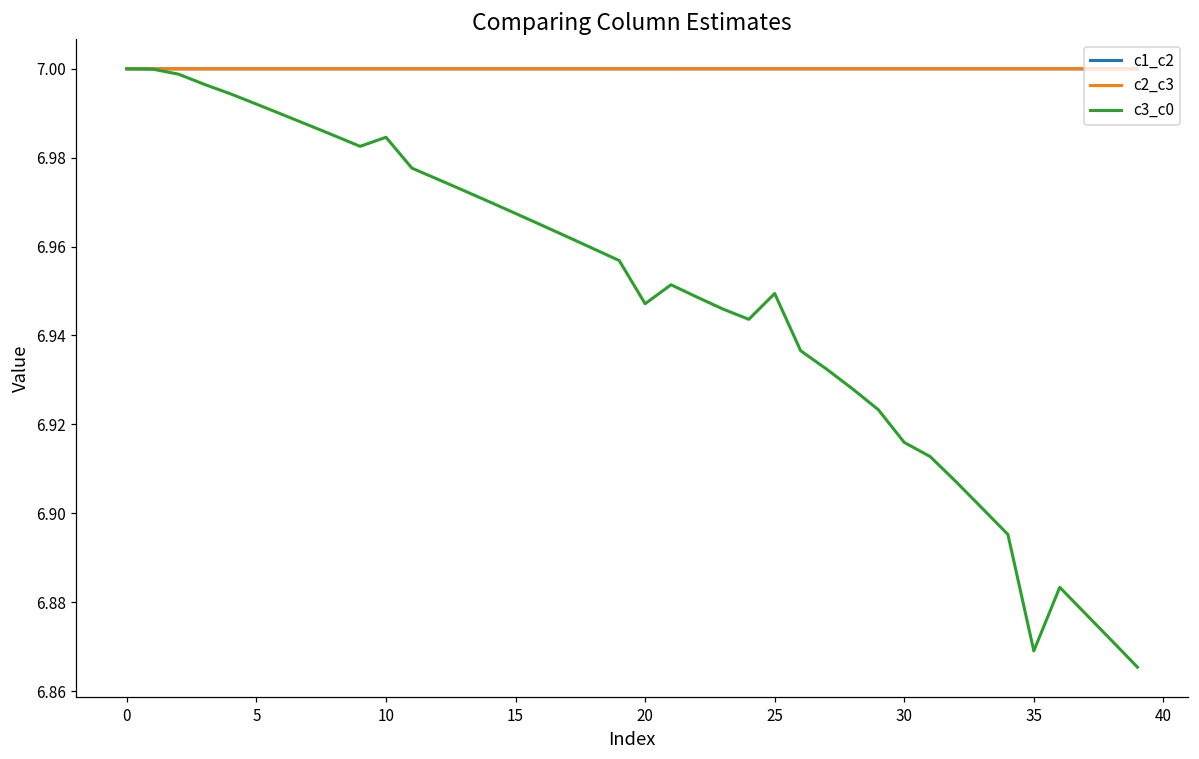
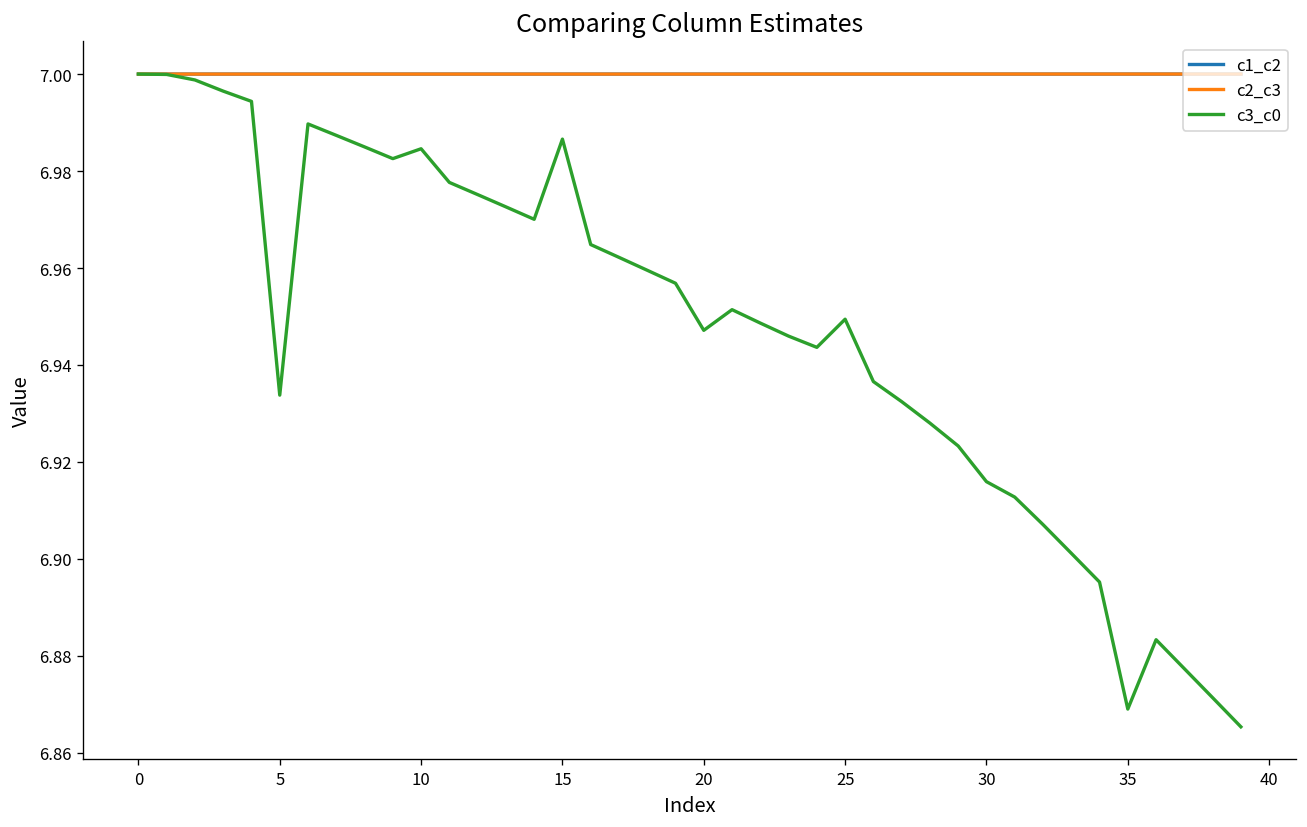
c3_c0, 5: 6.992 -> 6.934
c3_c0, 15: 6.967 -> 6.987
